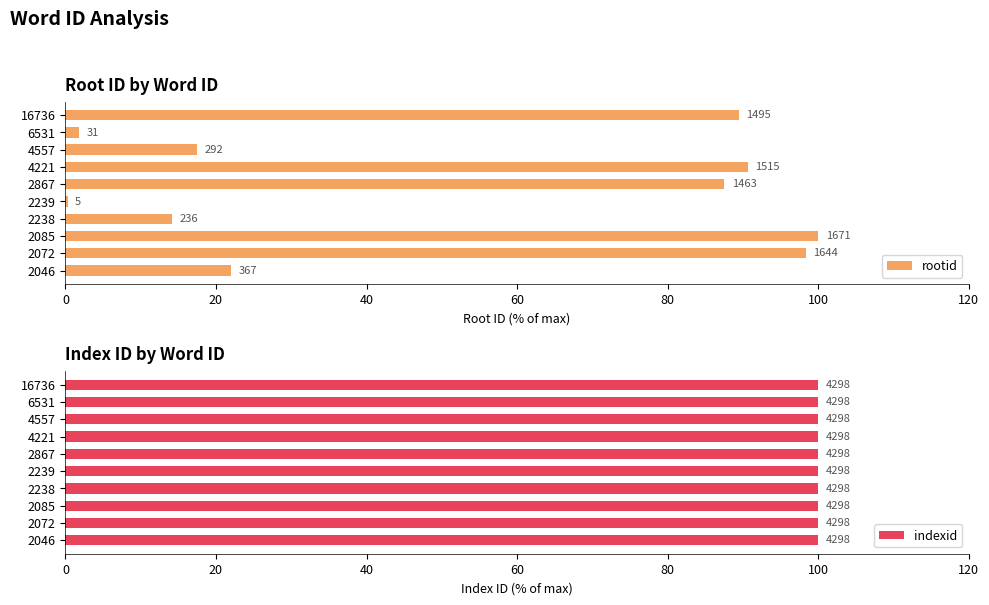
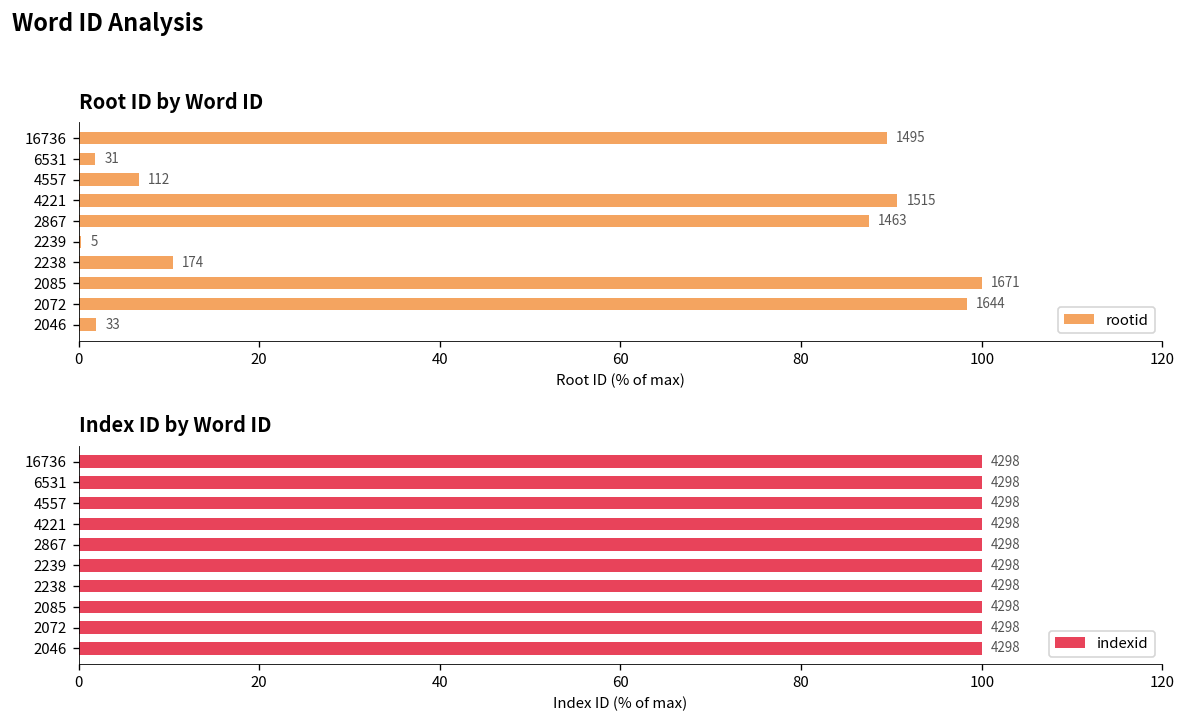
Root ID by Word ID, 4557: 292 -> 112
Root ID by Word ID, 2238: 236 -> 174
Root ID by Word ID, 2046: 367 -> 33
